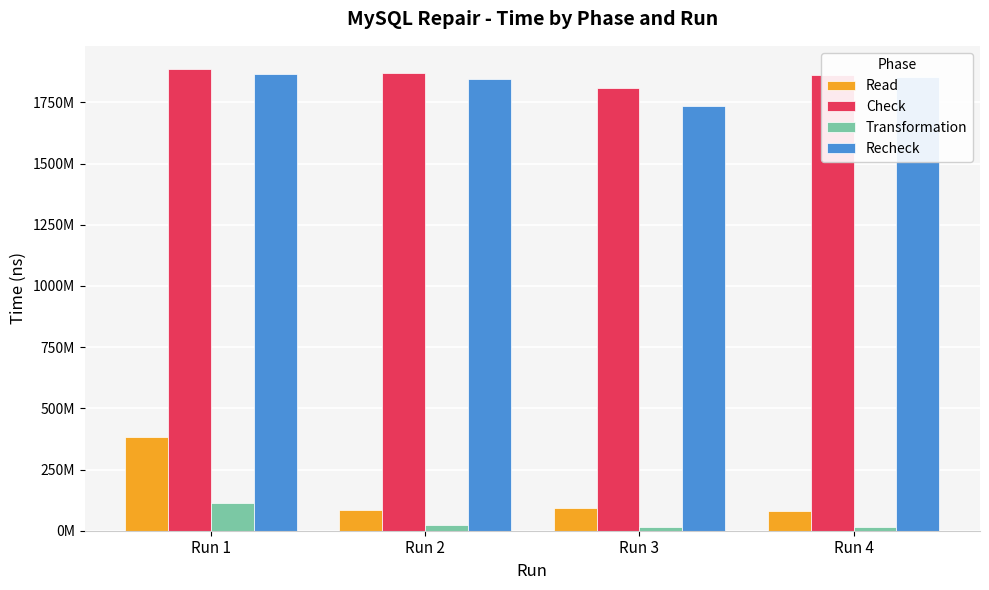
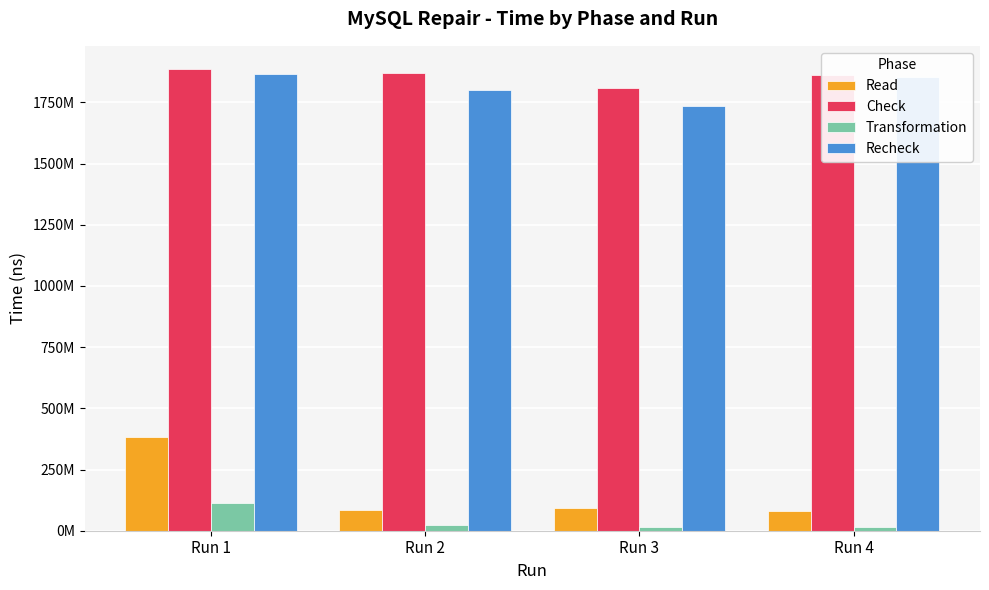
Recheck, Run 2: 1850000000 -> 1800000000
